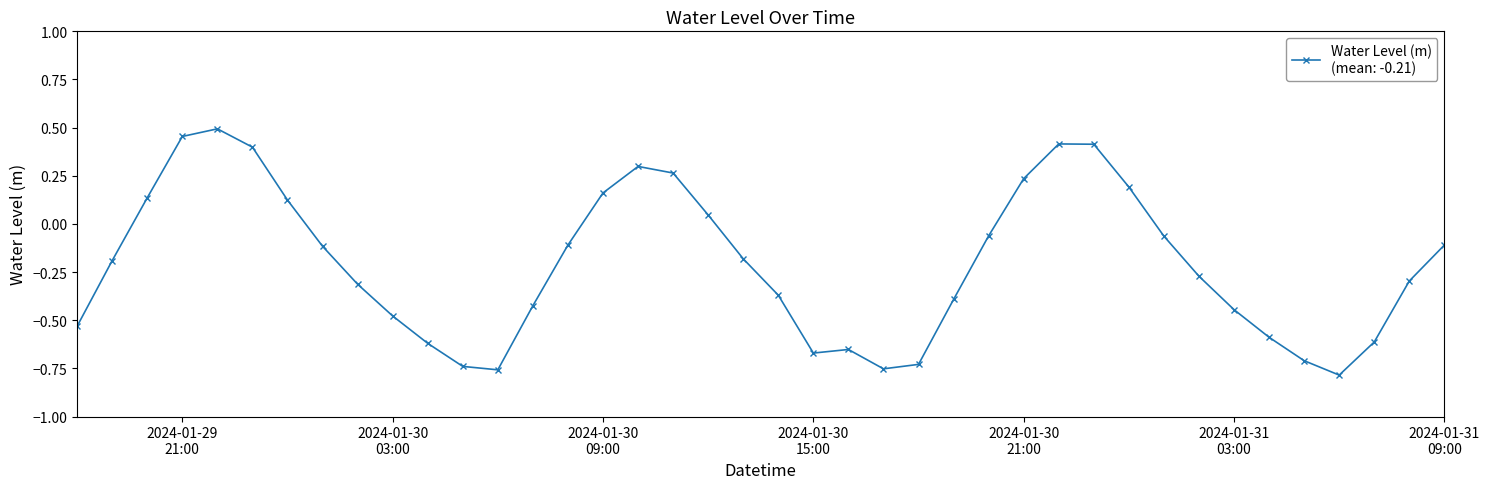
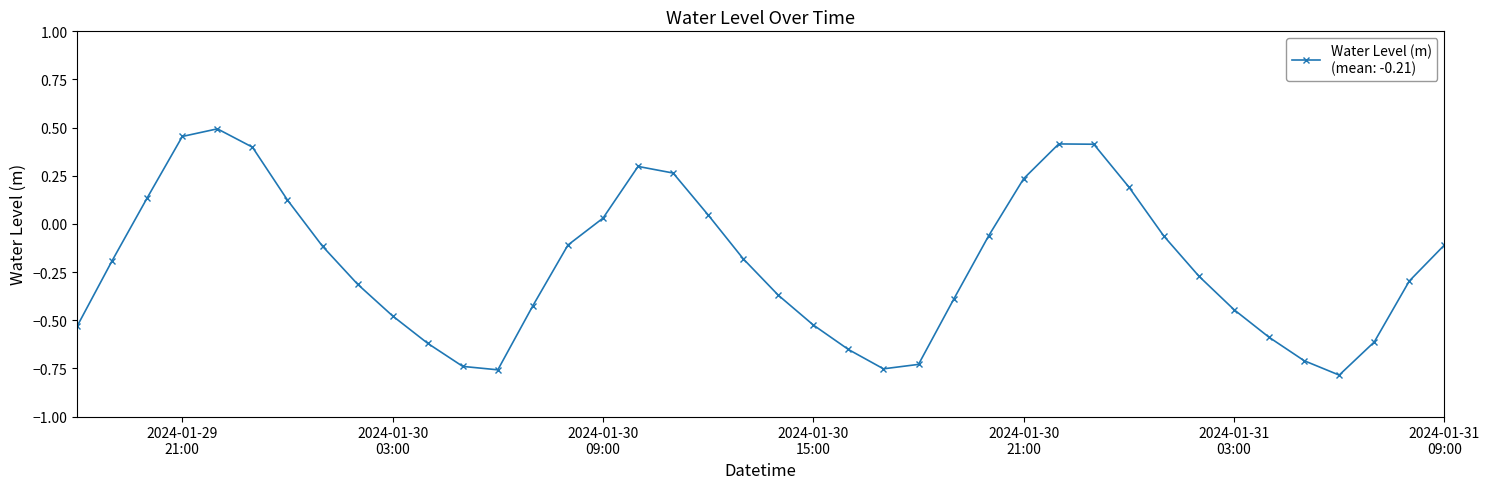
2024-01-30 09:00: 0.16 -> 0.03
2024-01-30 15:00: -0.67 -> -0.52
